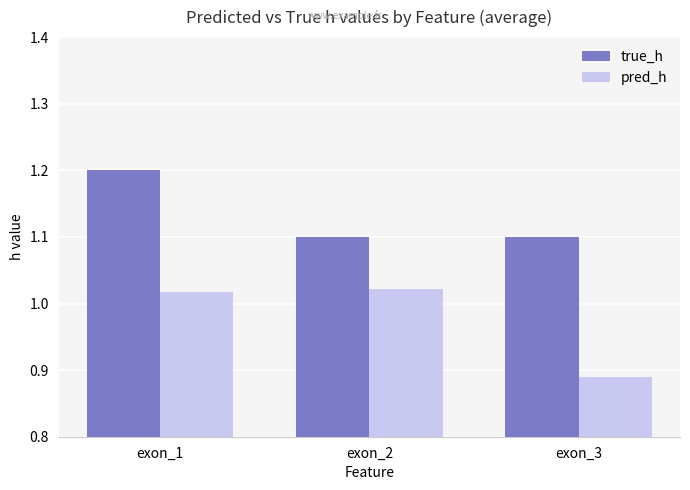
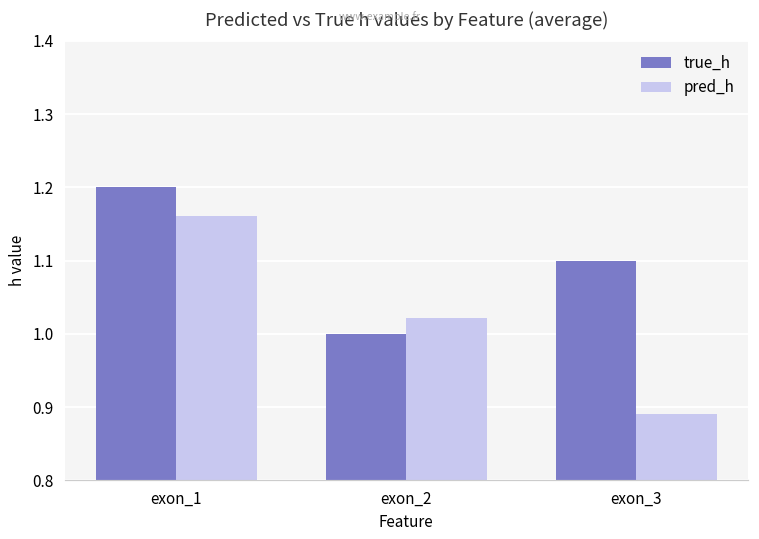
pred_h, exon_1: 1.02 -> 1.16
true_h, exon_2: 1.1 -> 1.0
